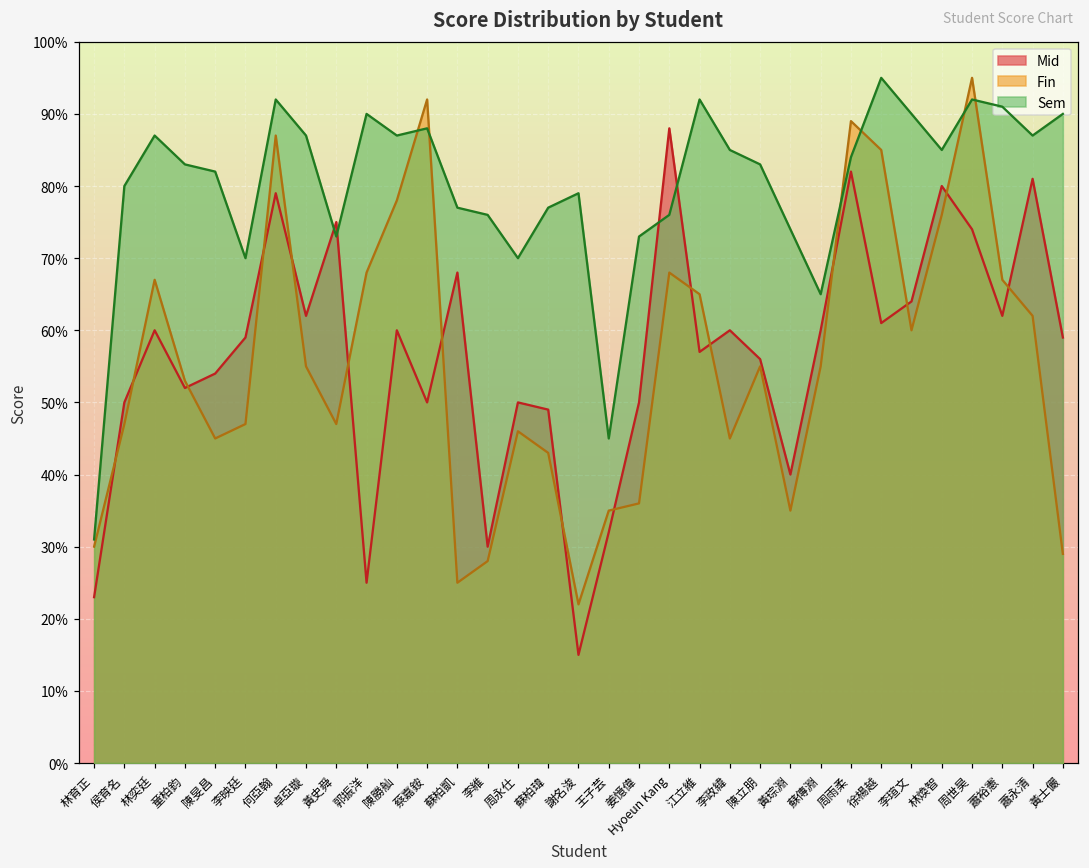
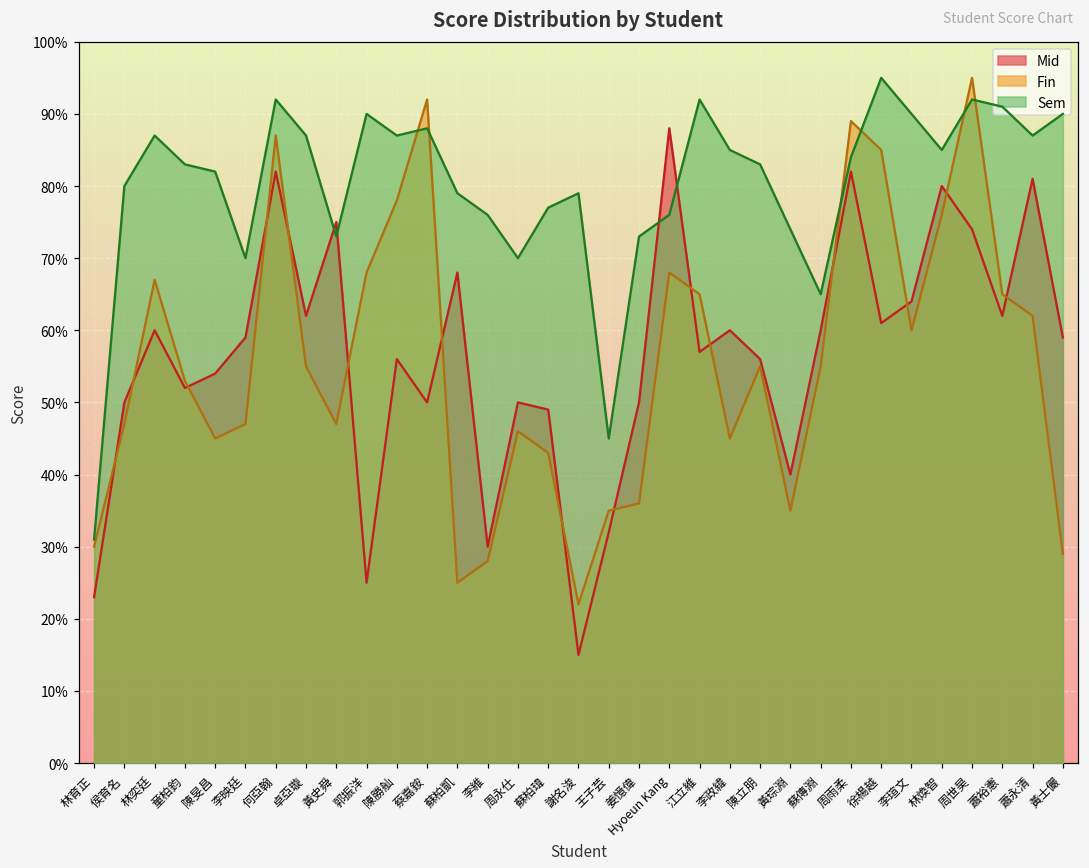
Mid, 何亞翰: 79% -> 82%
Mid, 陳勝舢: 60% -> 56%
Sem, 蘇柏凱: 77% -> 79%
Fin, 蕭裕憲: 67% -> 65%
